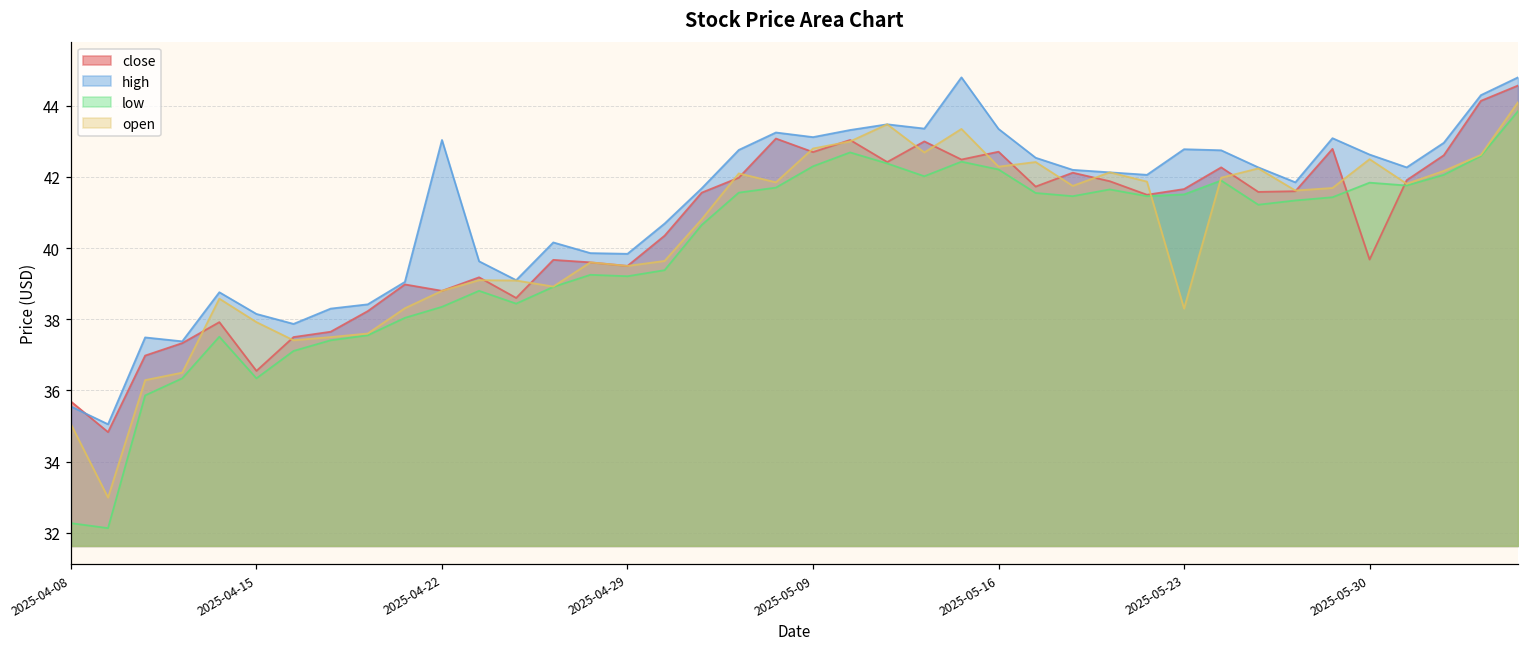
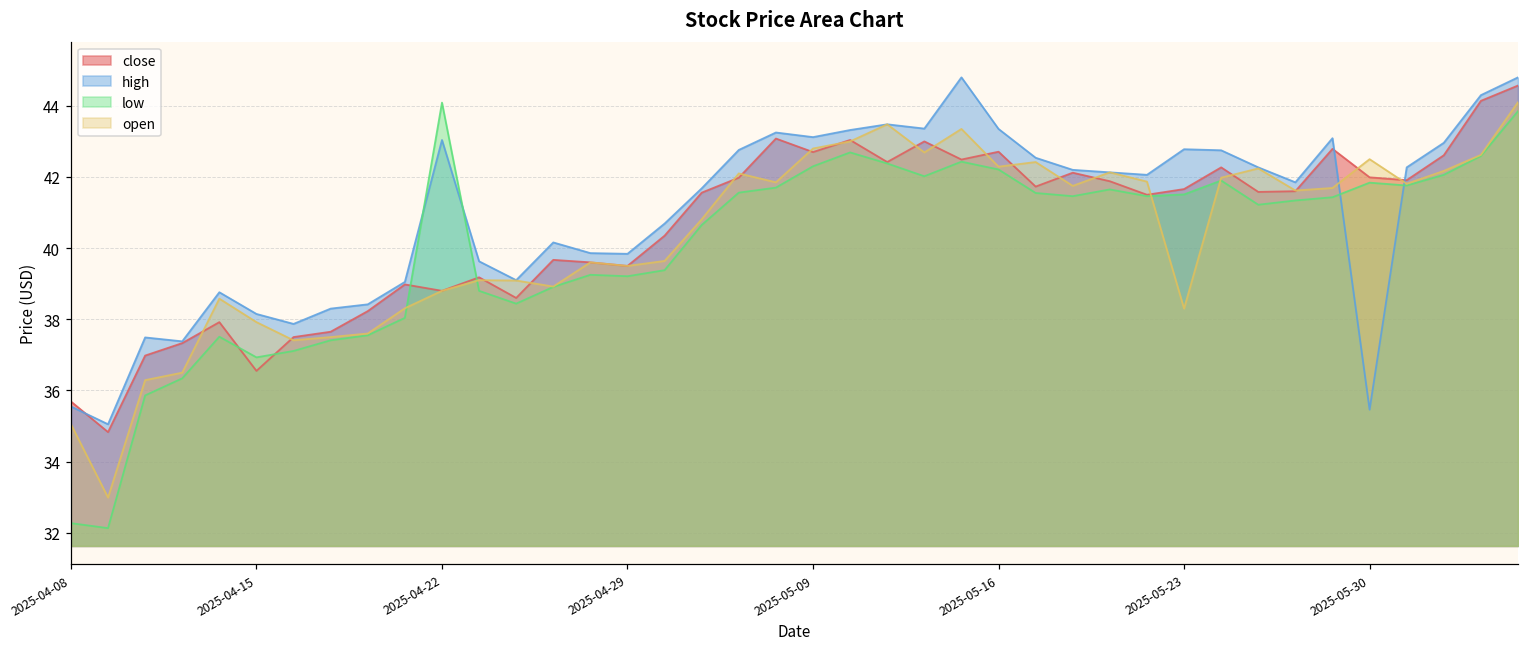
low, 2025-04-15: 36.3 -> 36.9
low, 2025-04-22: 38.4 -> 44.1
close, 2025-05-30: 39.7 -> 42.0
high, 2025-05-30: 42.6 -> 35.5
